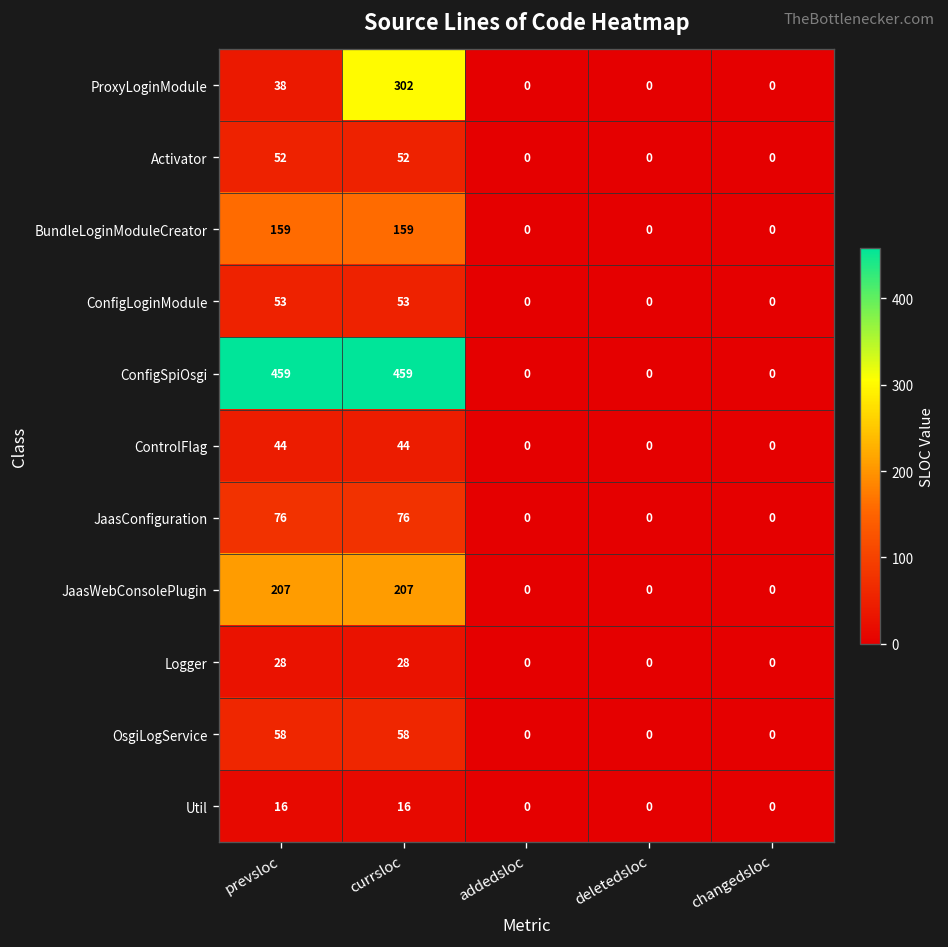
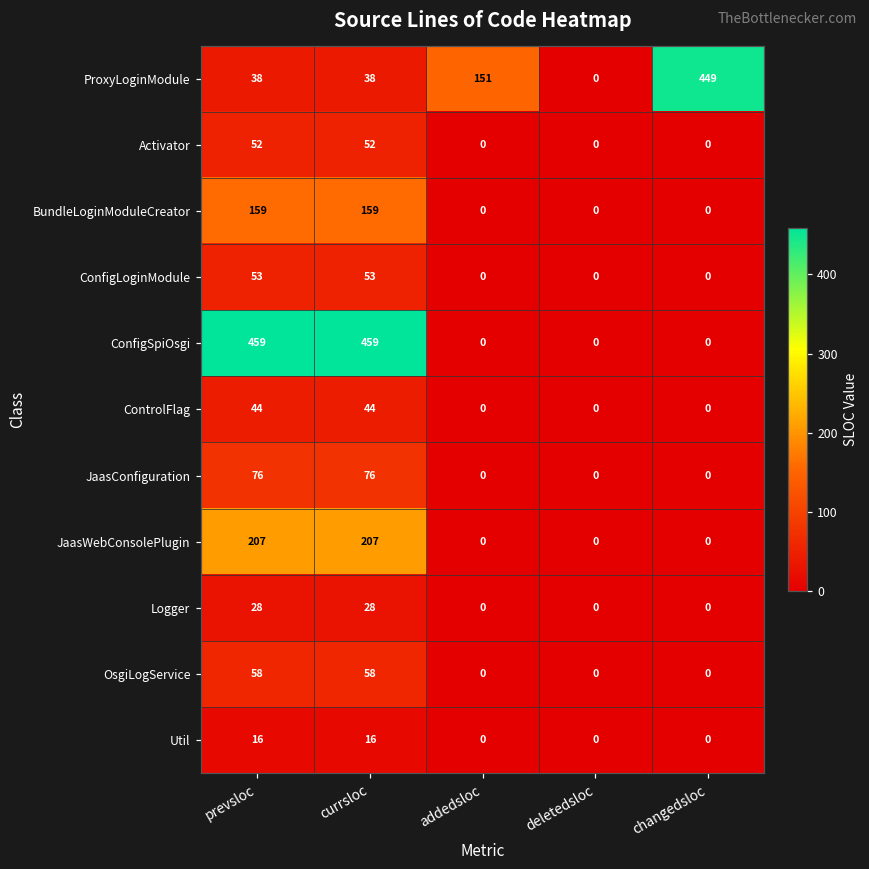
ProxyLoginModule, currsloc: 302 -> 38
ProxyLoginModule, addedsloc: 0 -> 151
ProxyLoginModule, changedsloc: 0 -> 449
